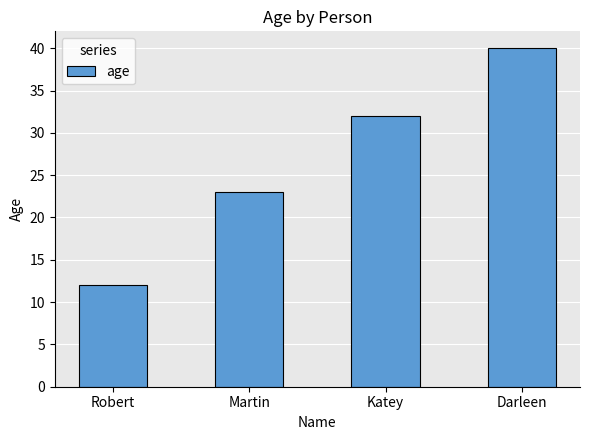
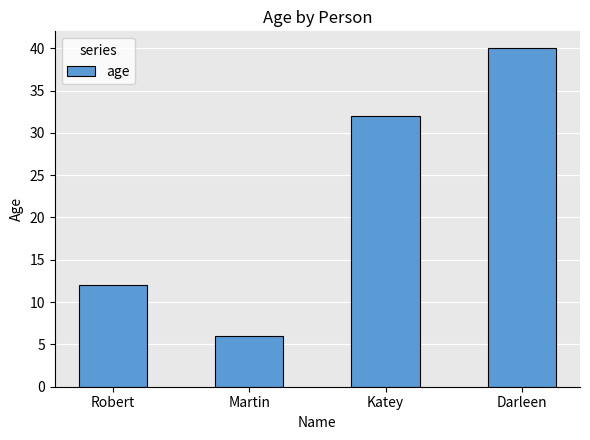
Martin: 23 -> 6
